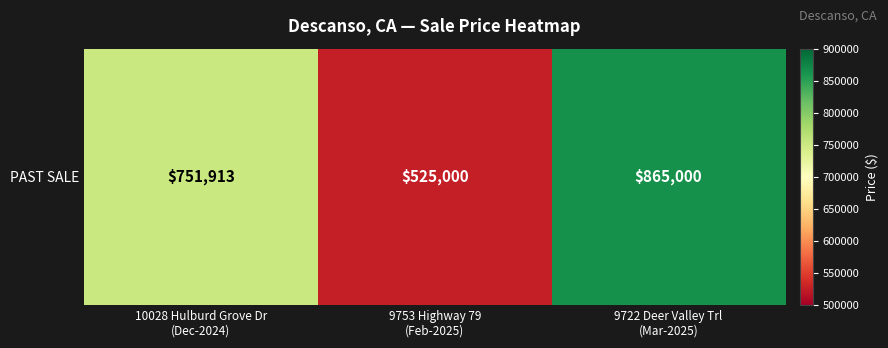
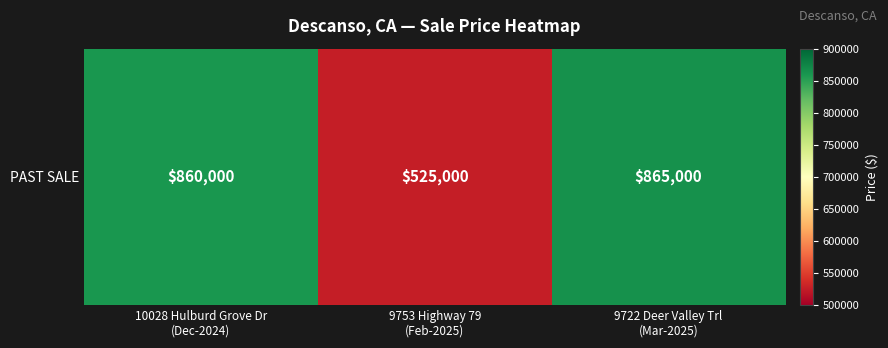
PAST SALE, 10028 Hulburd Grove Dr (Dec-2024): $751,913 -> $860,000
